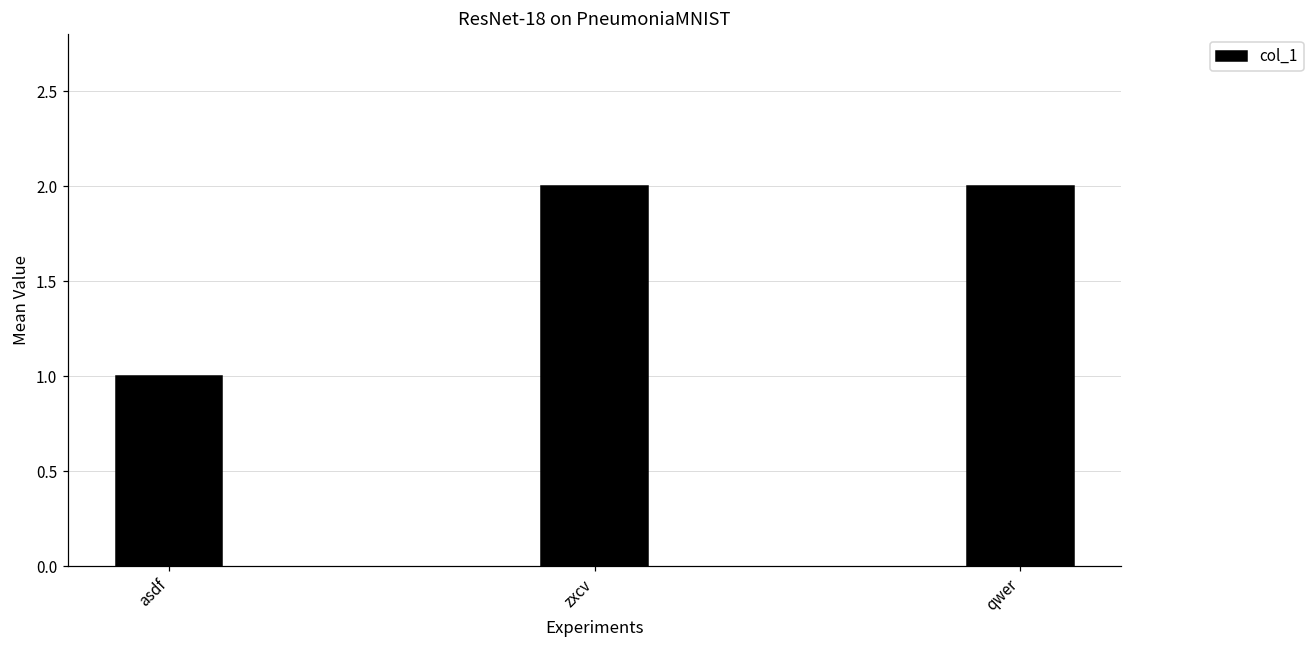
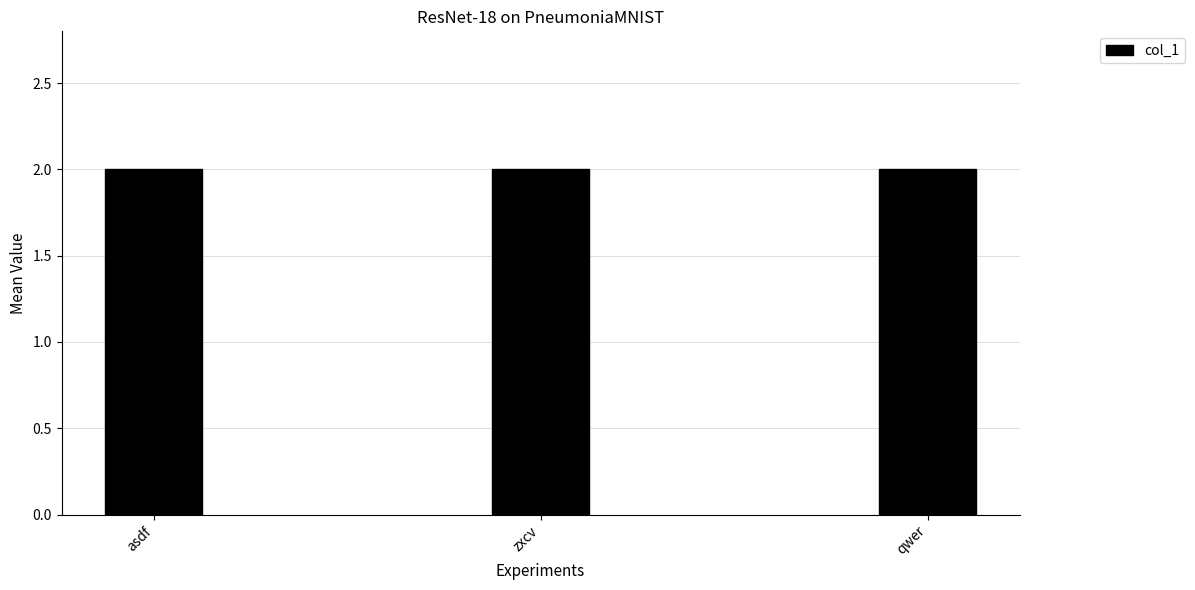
asdf: 1 -> 2
